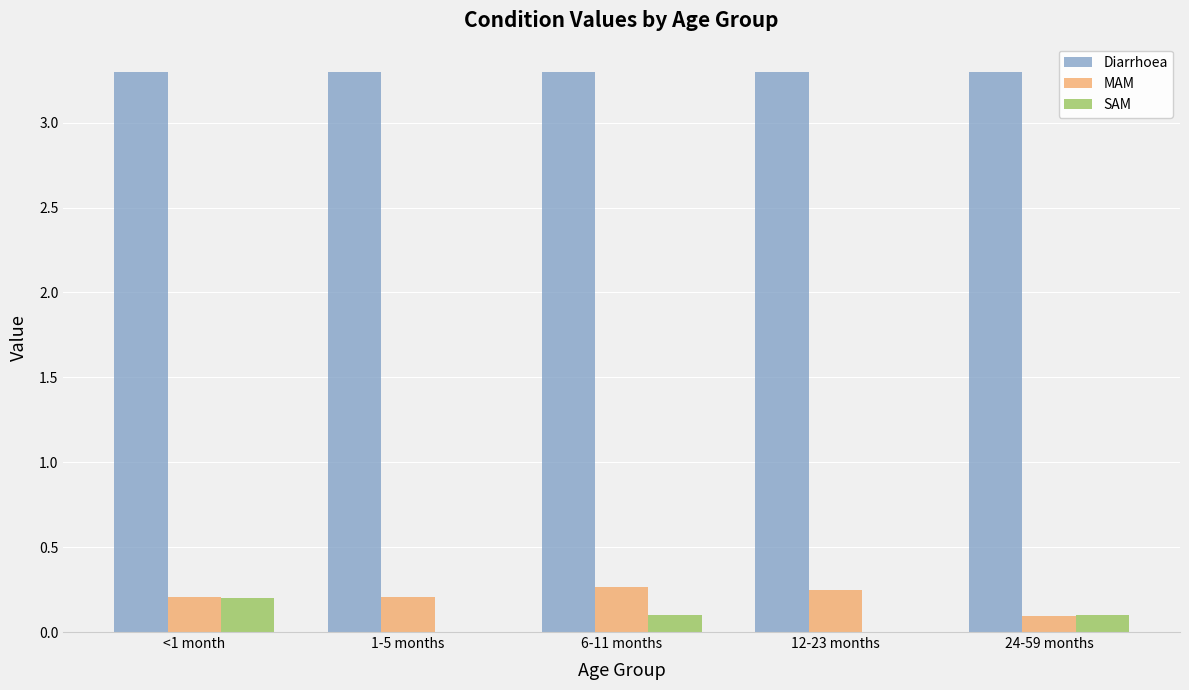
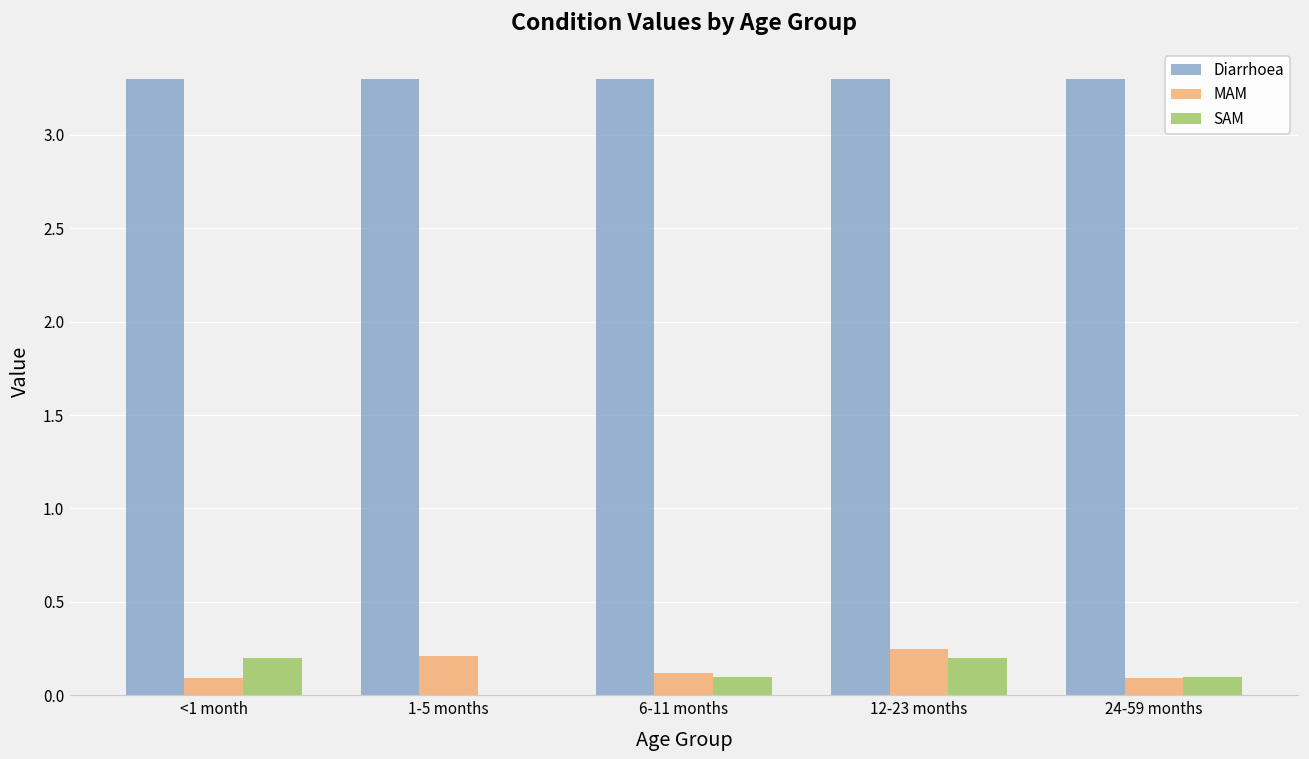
MAM, <1 month: 0.21 -> 0.09
MAM, 6-11 months: 0.27 -> 0.12
SAM, 12-23 months: 0.0 -> 0.2
